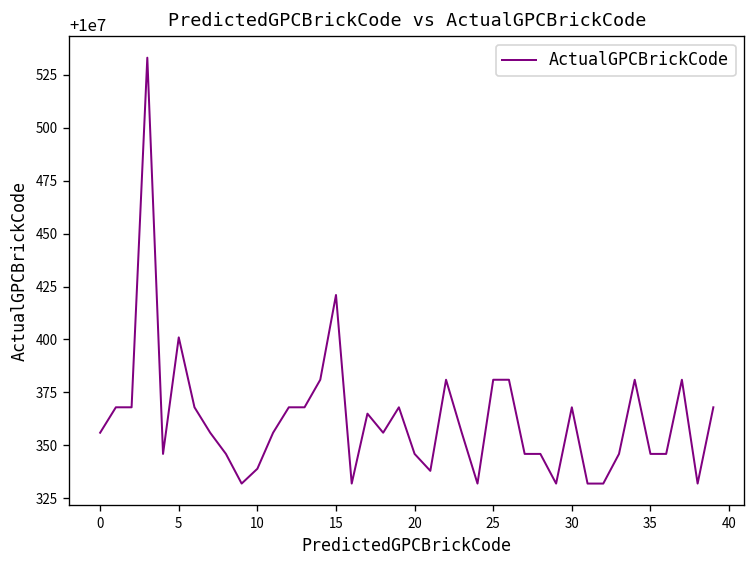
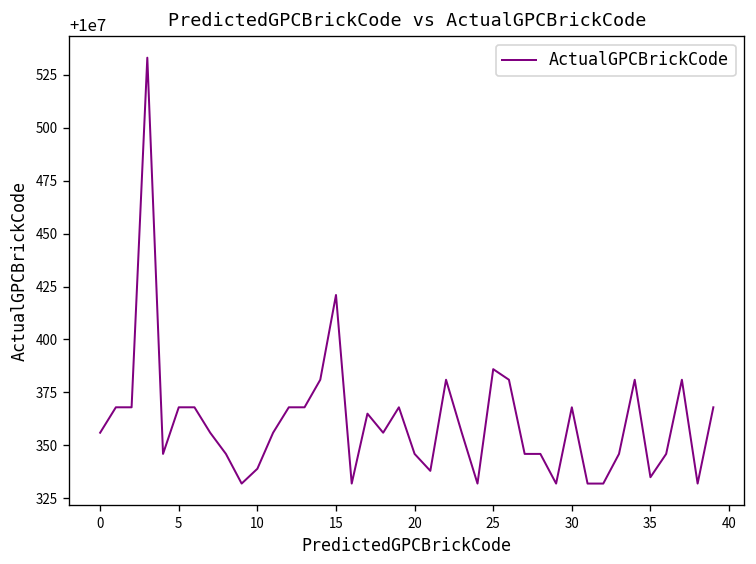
5: 10000401 -> 10000368
25: 10000381 -> 10000386
35: 10000346 -> 10000335
